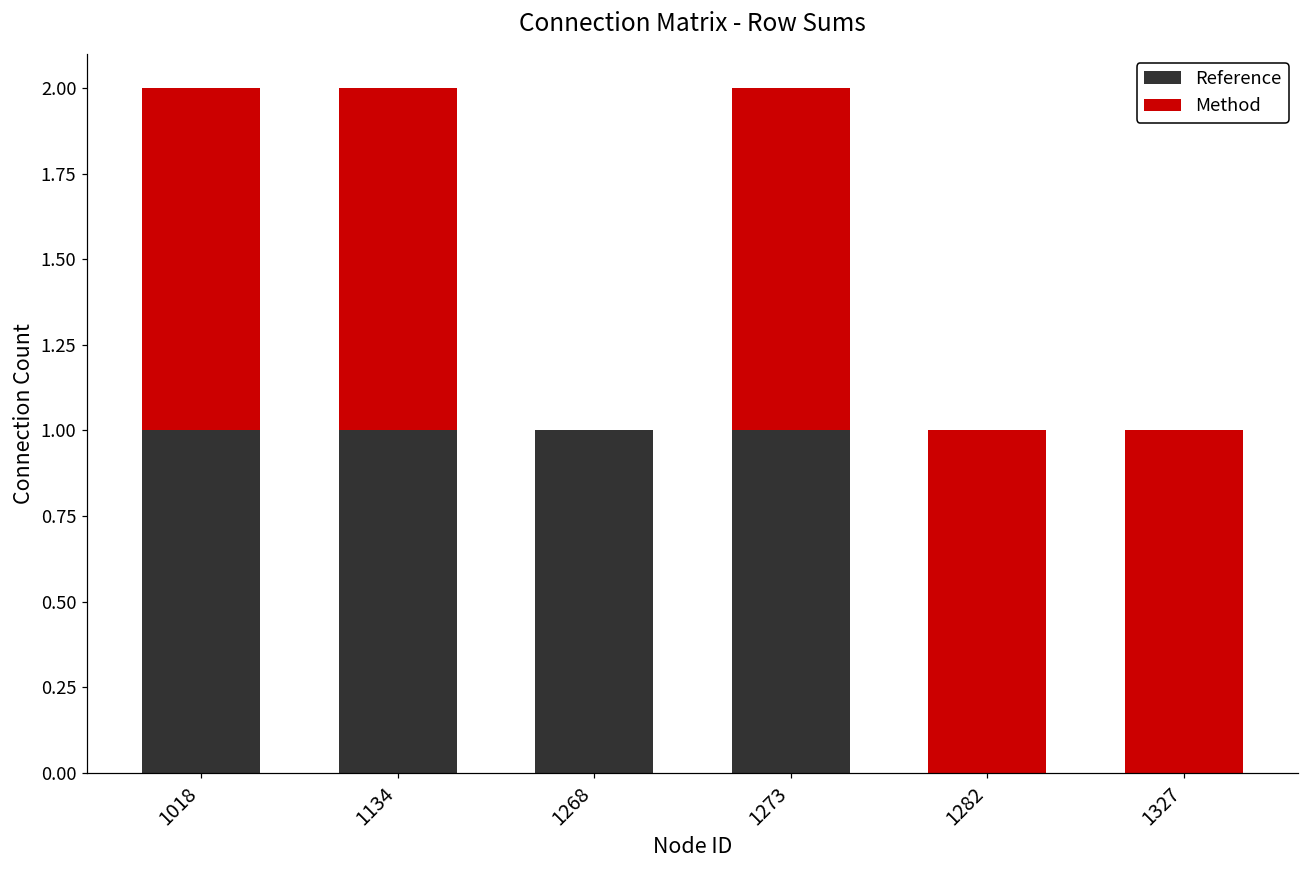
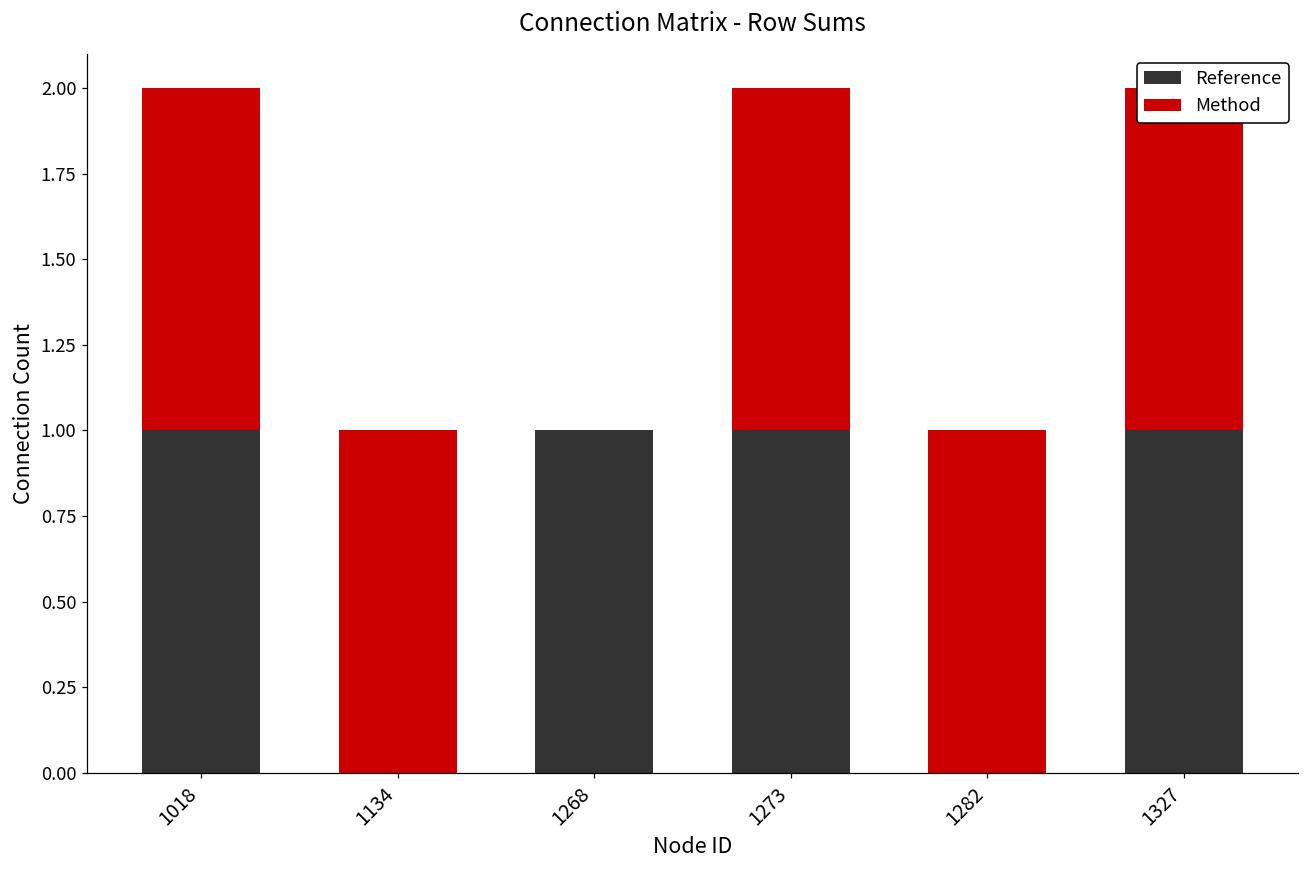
Reference, 1134: 1 -> 0
Reference, 1327: 0 -> 1
